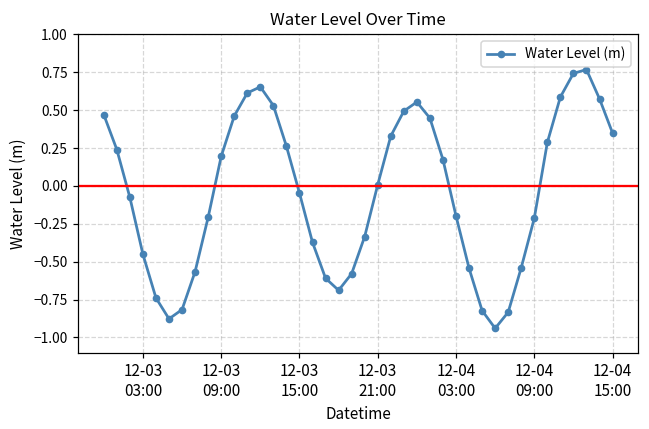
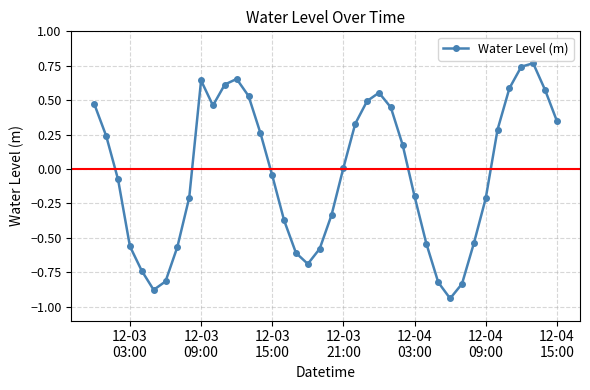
12-03 03:00: -0.45 -> -0.56
12-03 09:00: 0.20 -> 0.64
